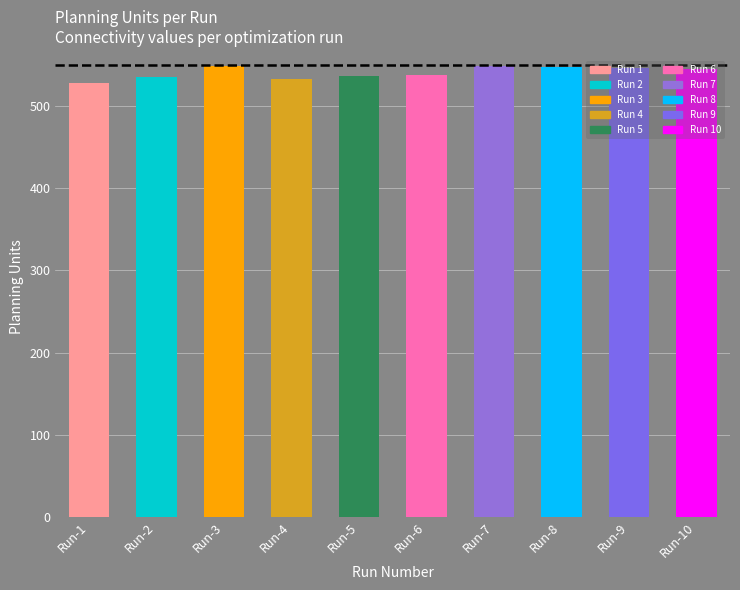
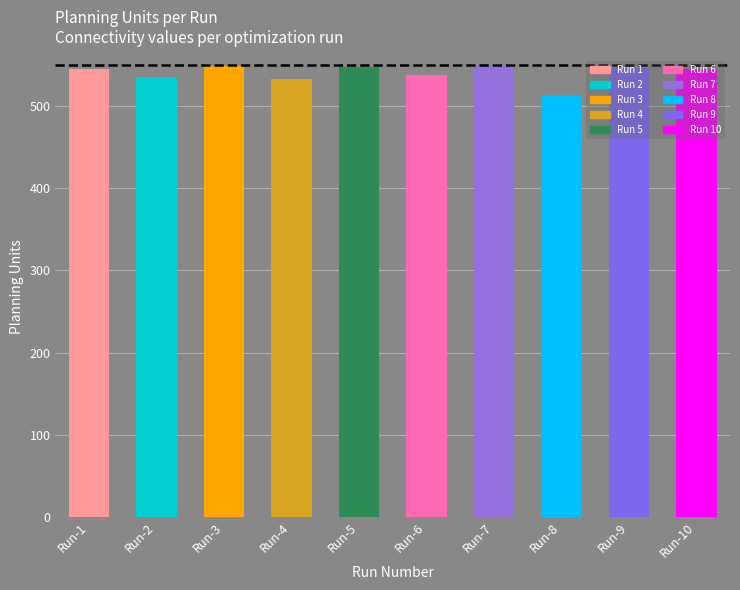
Run-1: 530 -> 550
Run-5: 540 -> 550
Run-8: 550 -> 510
